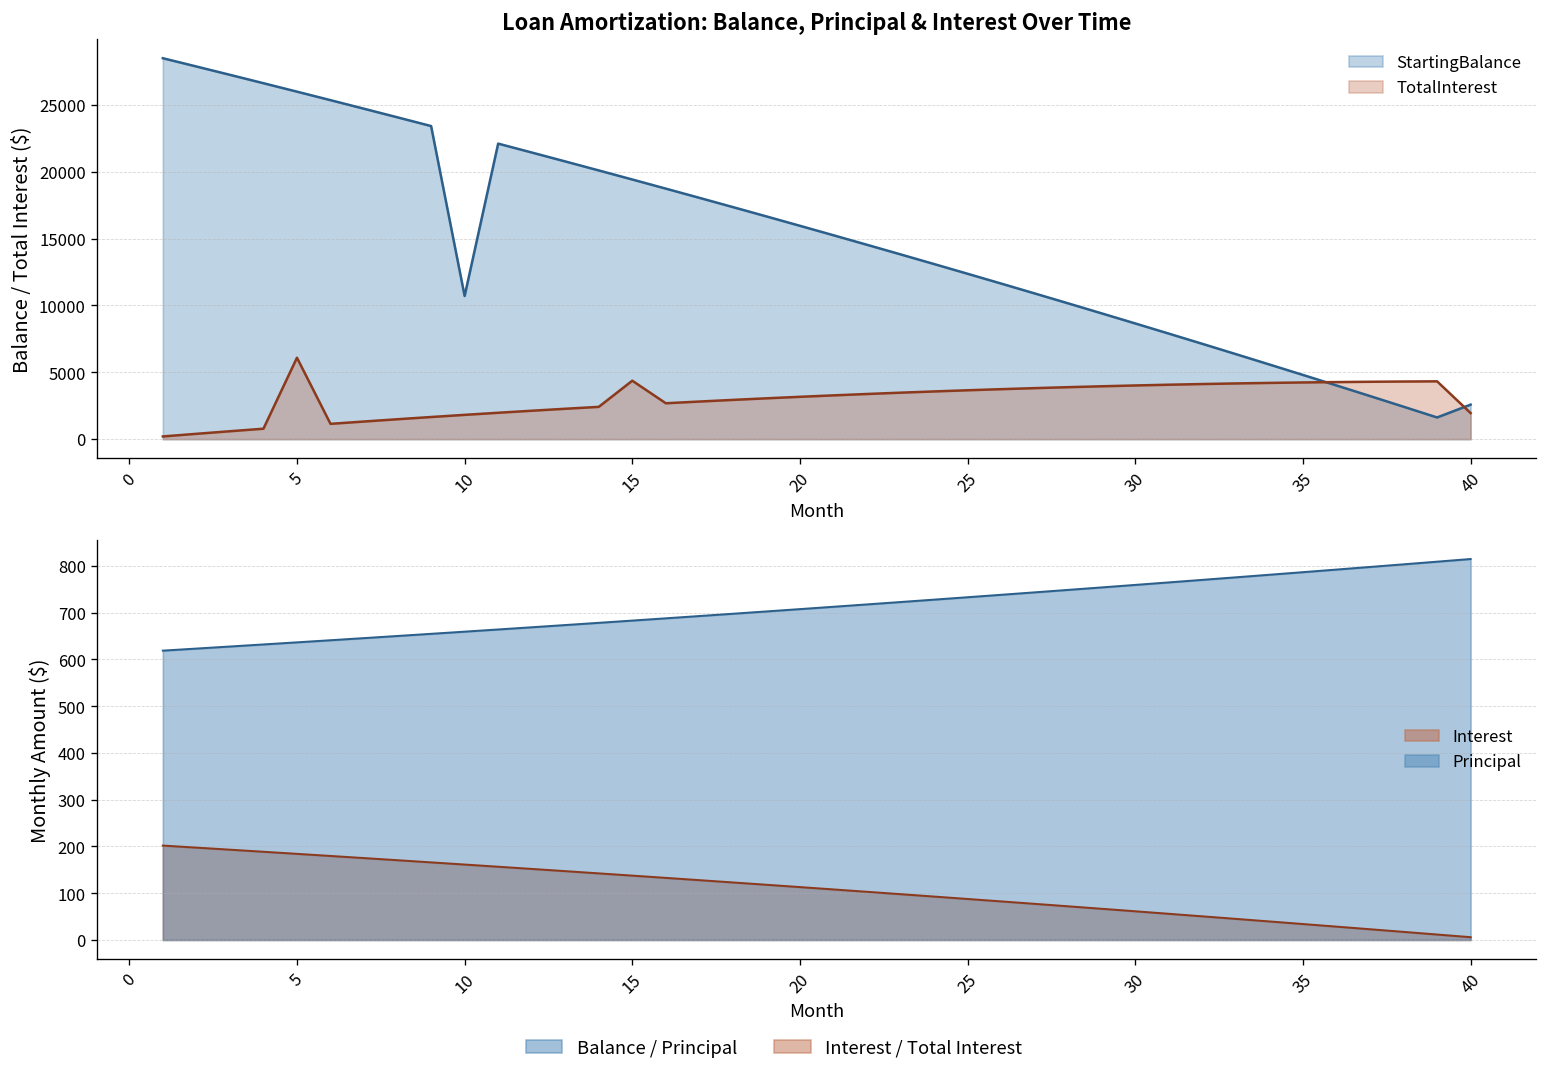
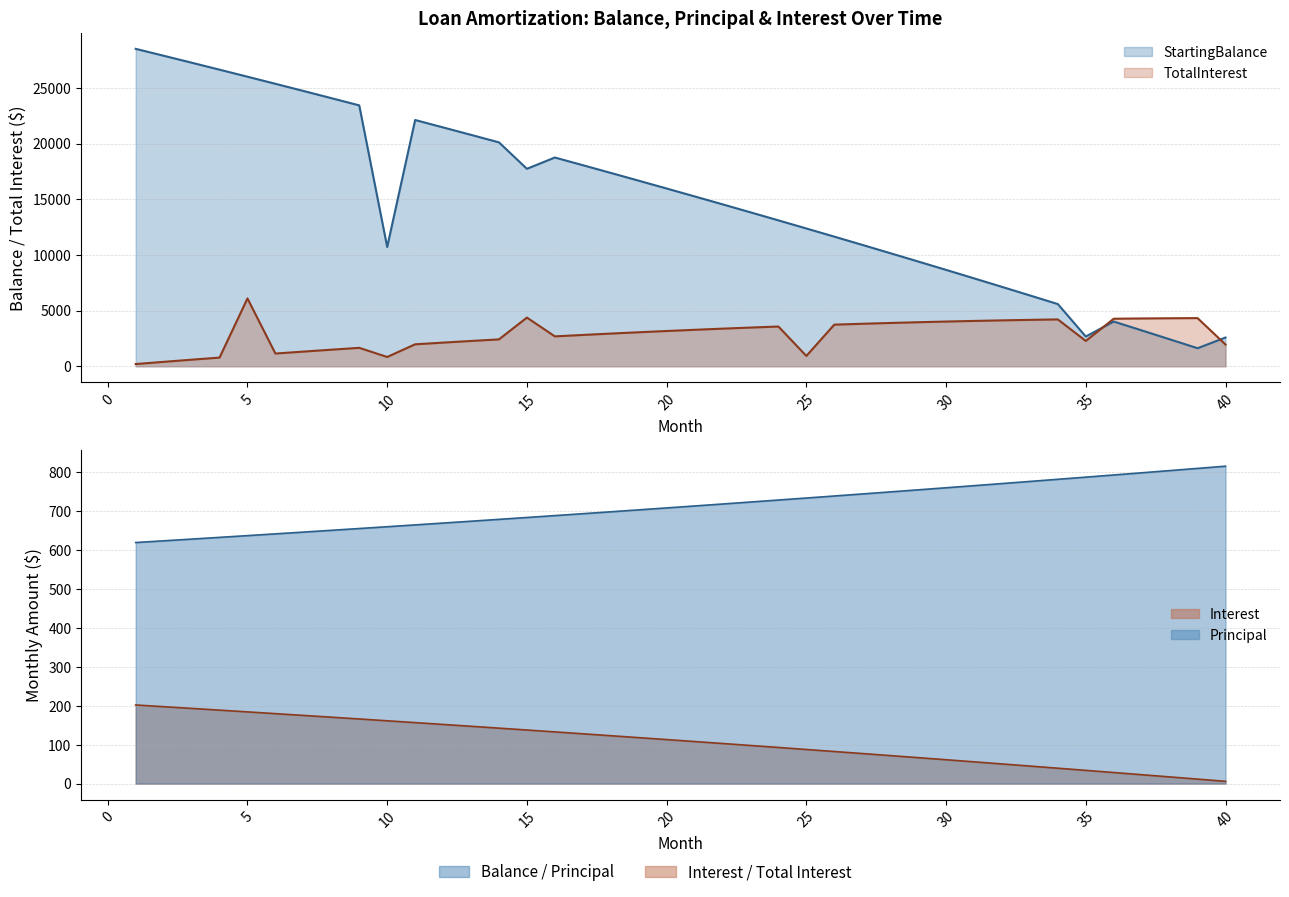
Loan Amortization: Balance, Principal & Interest Over Time, TotalInterest, 10: 1800 -> 800
Loan Amortization: Balance, Principal & Interest Over Time, StartingBalance, 15: 19400 -> 17700
Loan Amortization: Balance, Principal & Interest Over Time, TotalInterest, 25: 3700 -> 900
Loan Amortization: Balance, Principal & Interest Over Time, StartingBalance, 35: 4800 -> 2700
Loan Amortization: Balance, Principal & Interest Over Time, TotalInterest, 35: 4200 -> 2300
